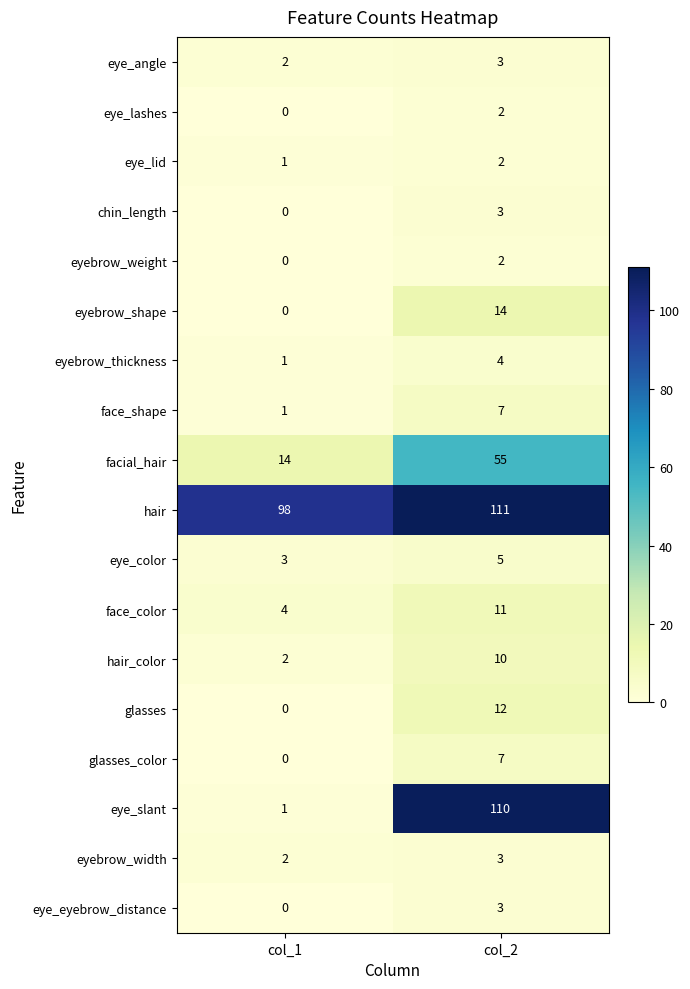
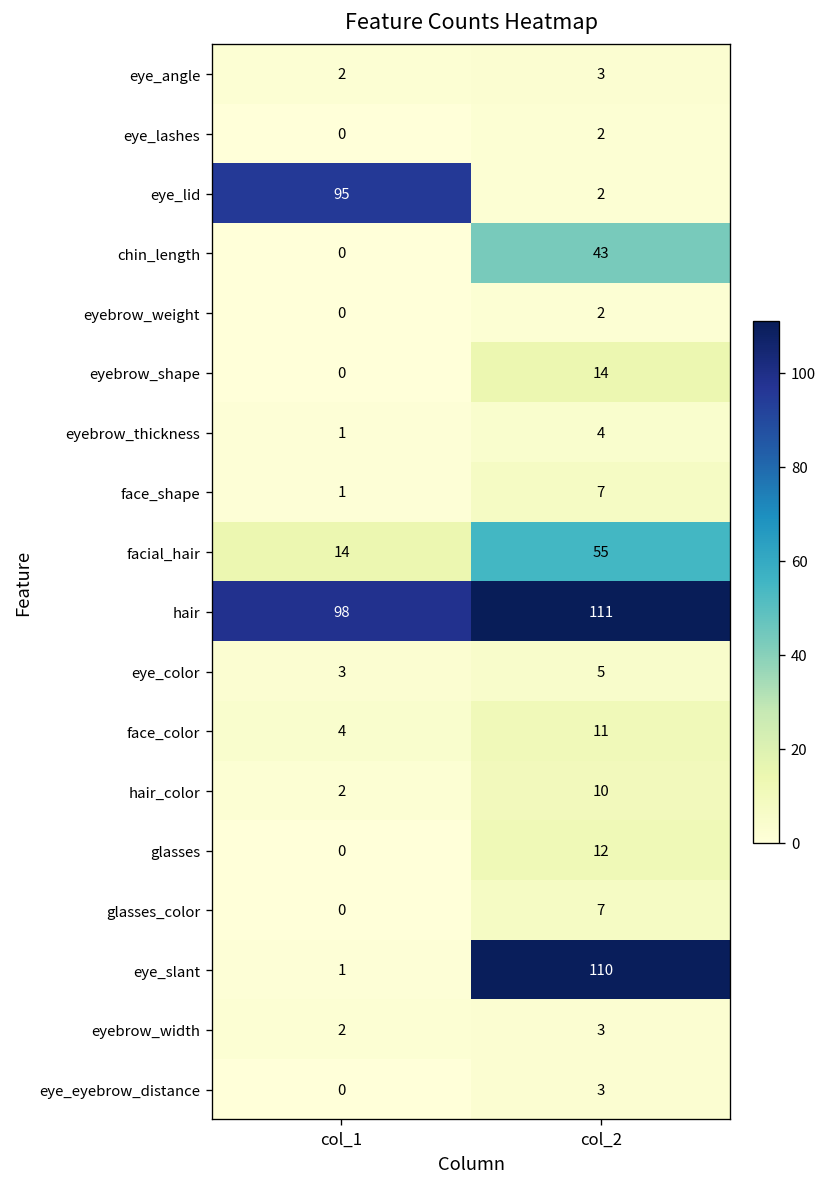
eye_lid, col_1: 1 -> 95
chin_length, col_2: 3 -> 43
